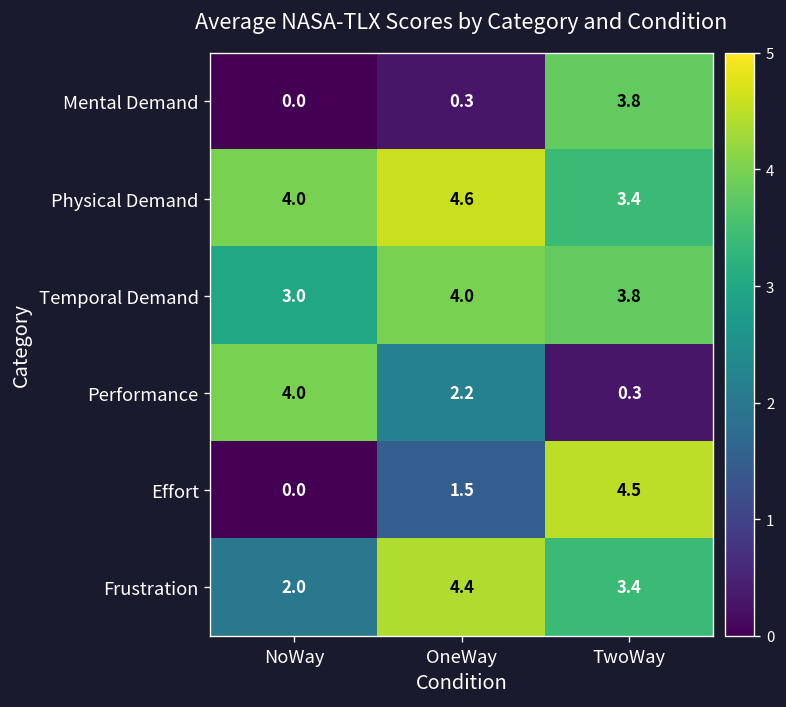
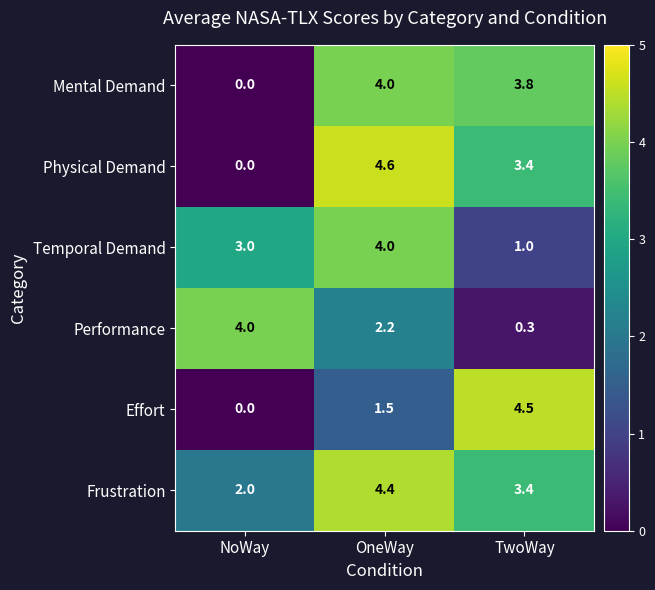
Mental Demand, OneWay: 0.3 -> 4.0
Physical Demand, NoWay: 4.0 -> 0.0
Temporal Demand, TwoWay: 3.8 -> 1.0
